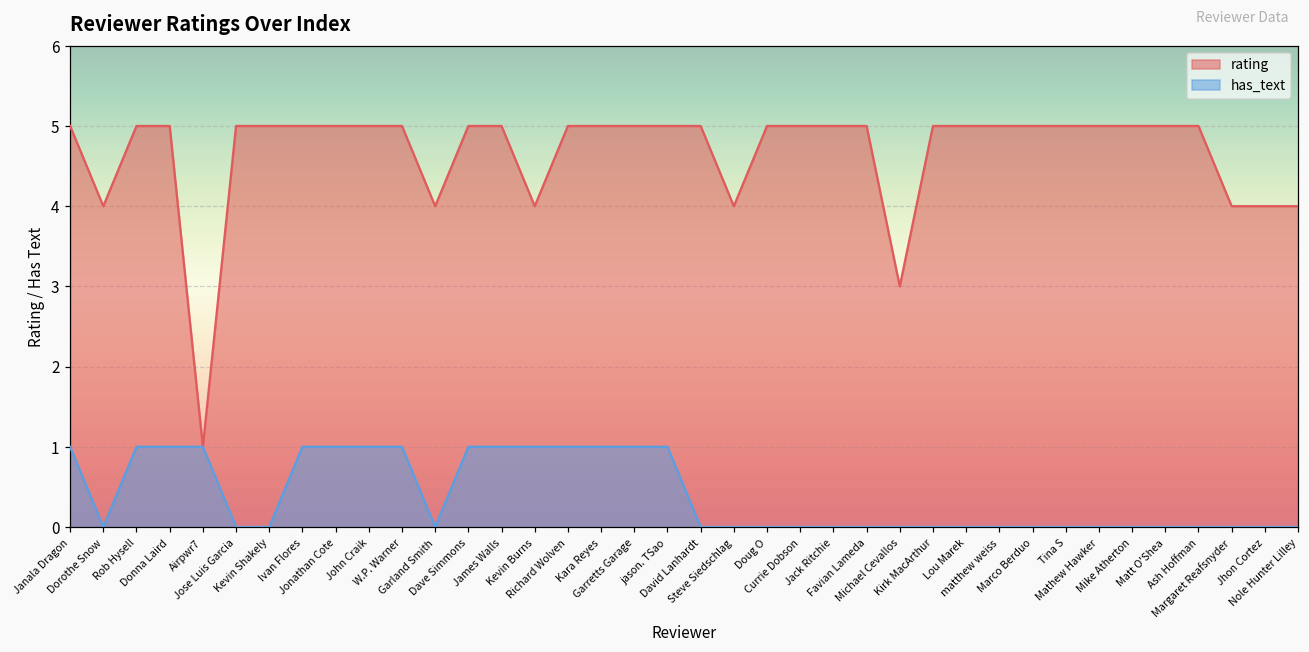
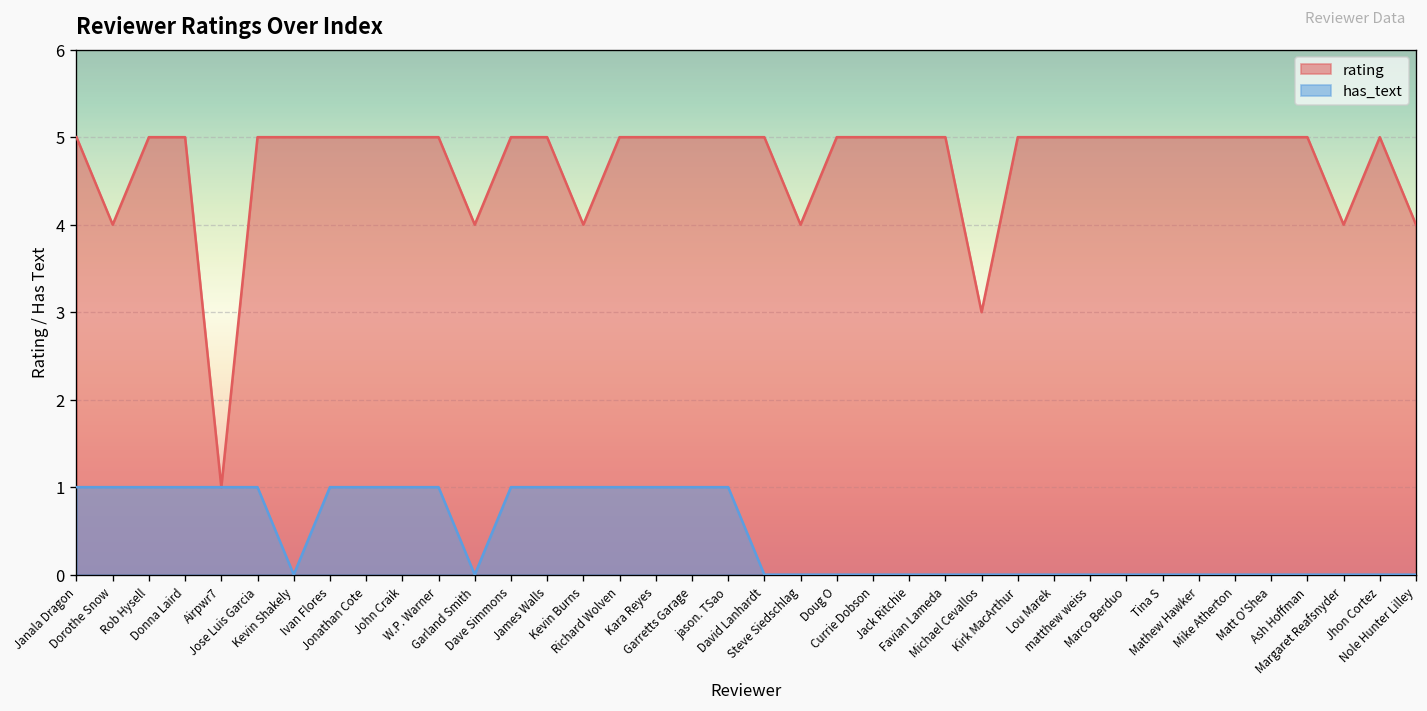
has_text, Dorothe Snow: 0 -> 1
has_text, Jose Luis Garcia: 0 -> 1
rating, Jhon Cortez: 4 -> 5
